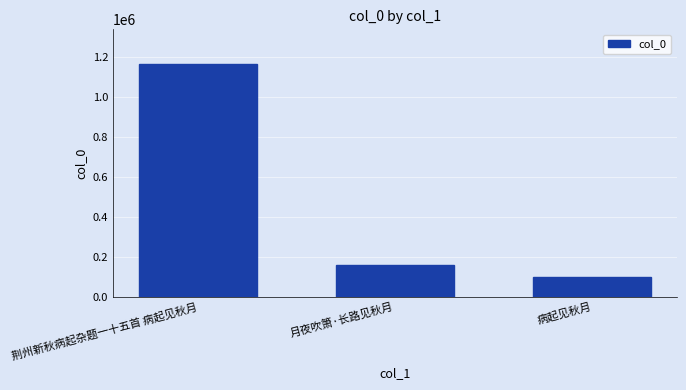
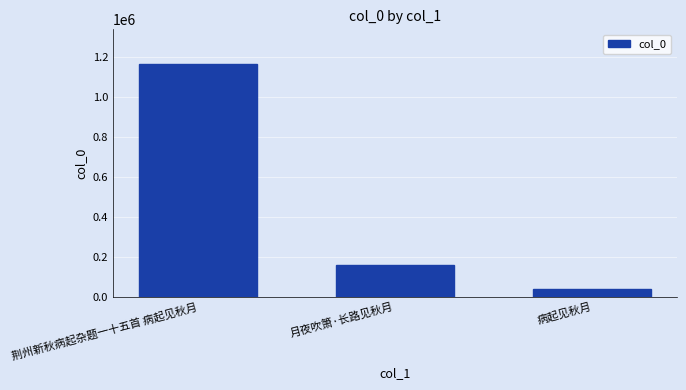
病起见秋月: 100000 -> 40000
